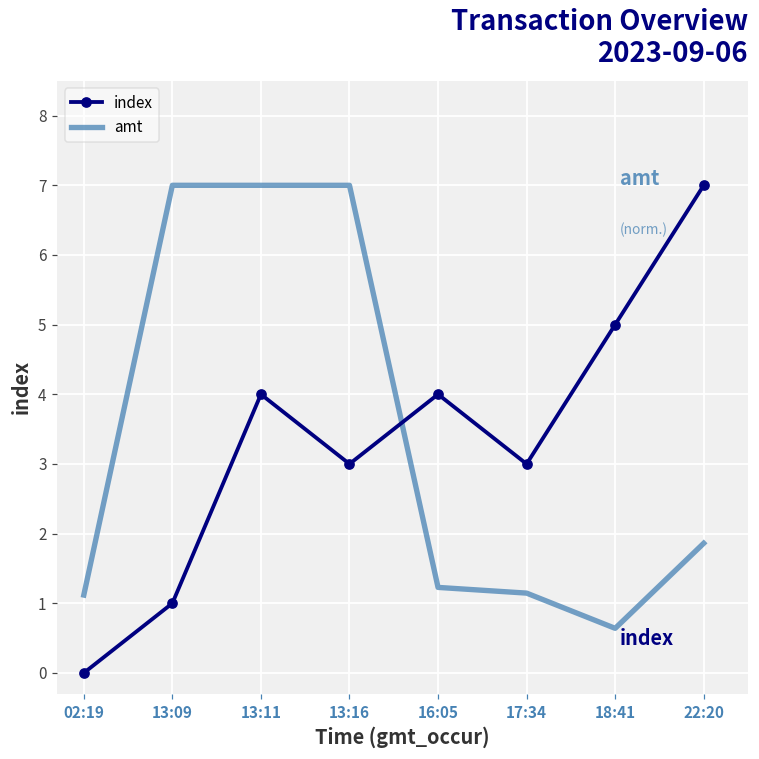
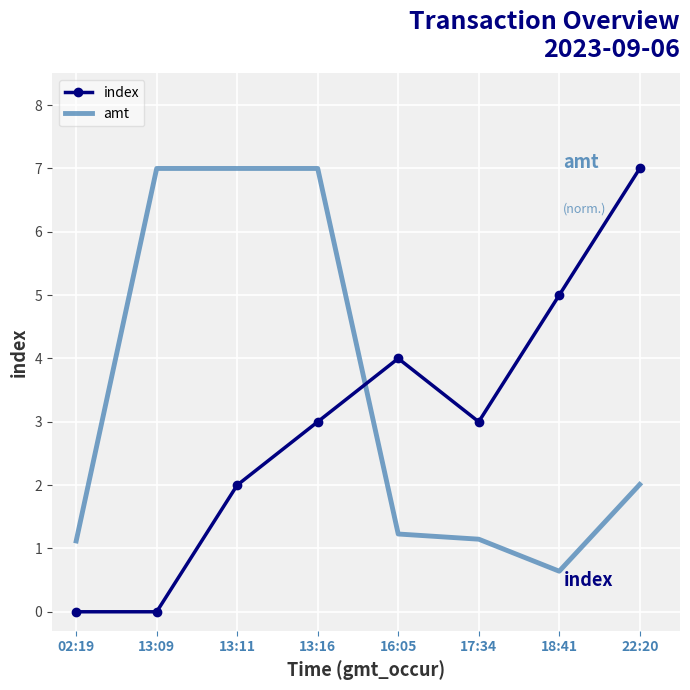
index, 13:09: 1 -> 0
index, 13:11: 4 -> 2
amt, 22:20: 1.9 -> 2.0
